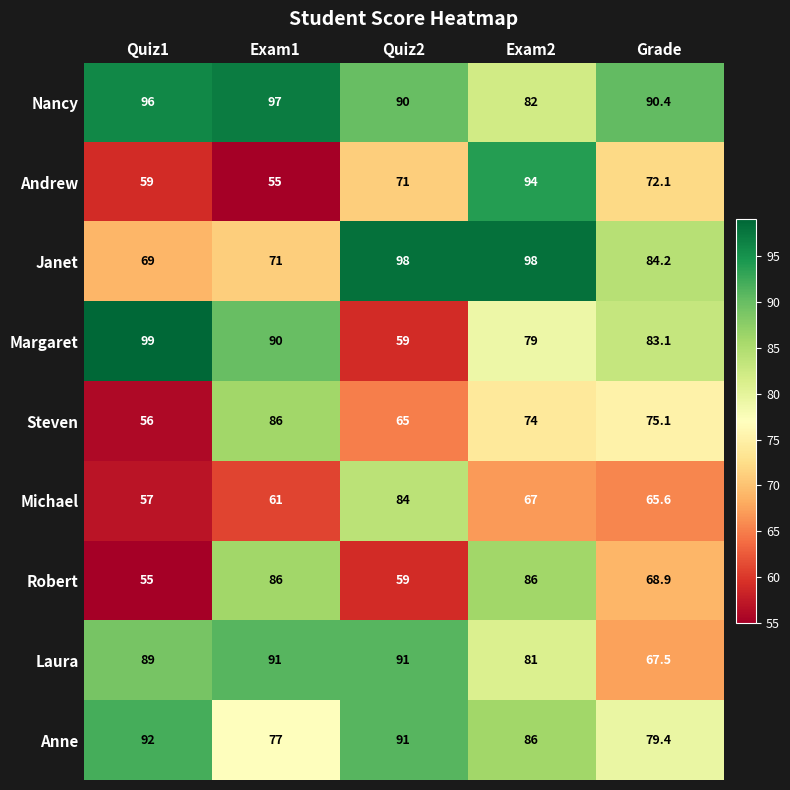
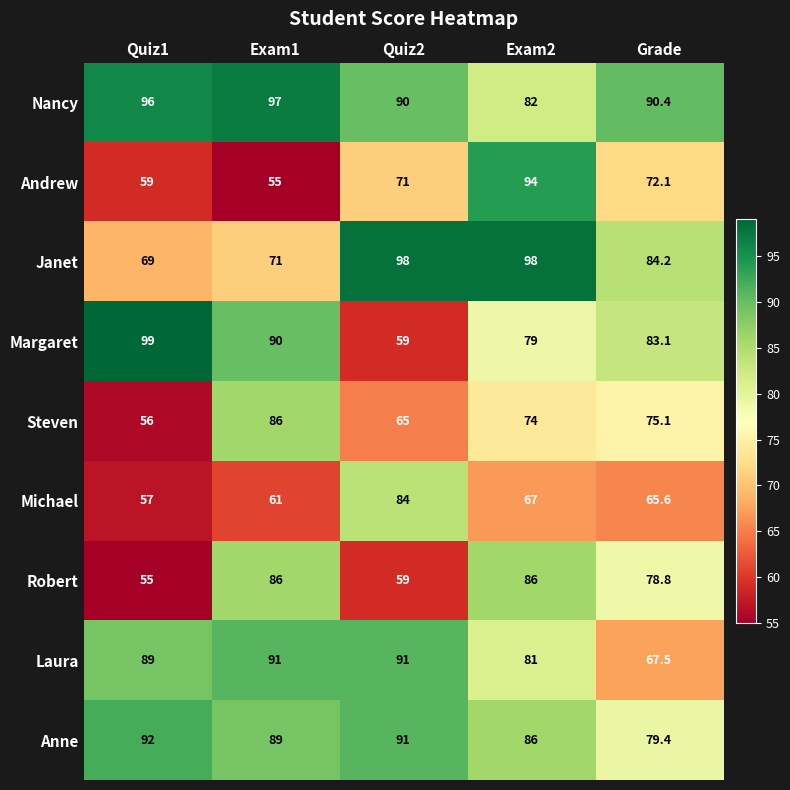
Robert, Grade: 68.9 -> 78.8
Anne, Exam1: 77 -> 89
